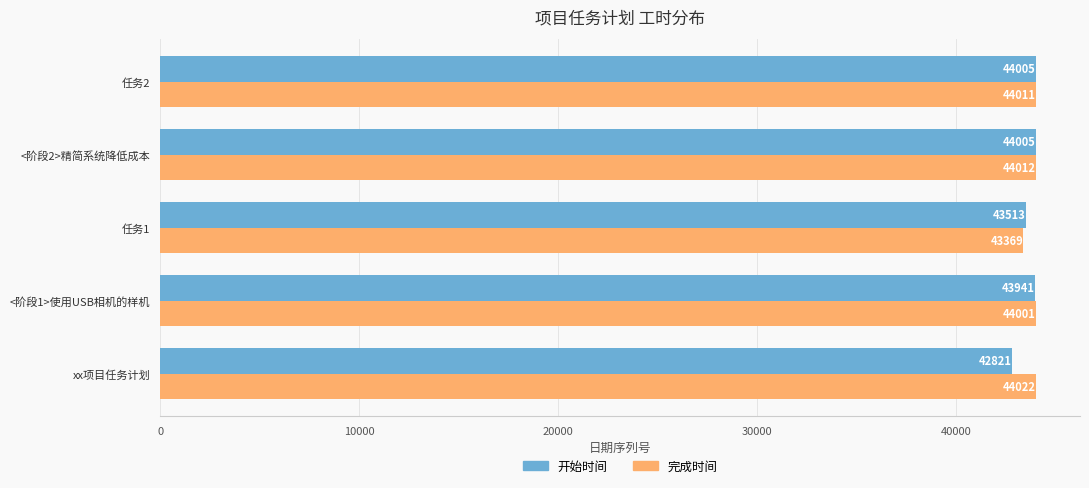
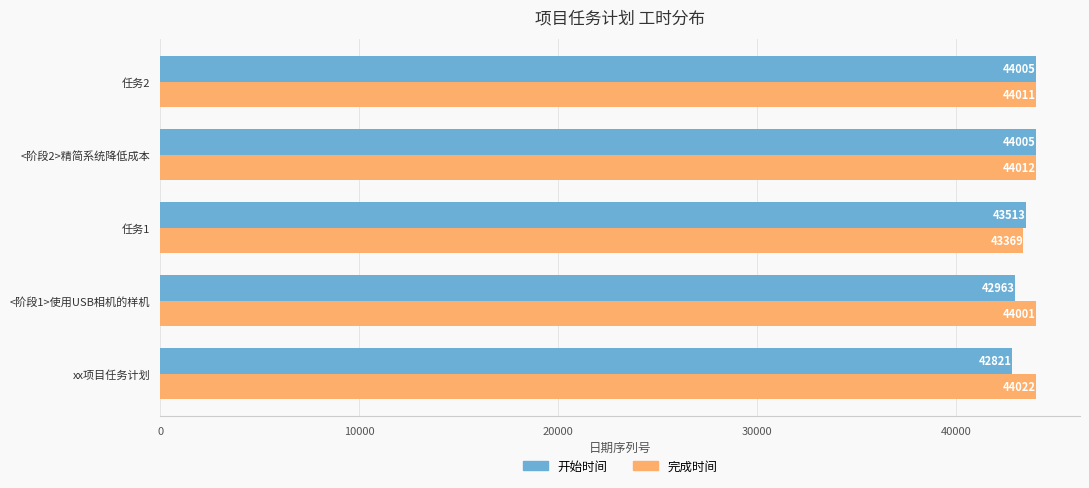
开始时间, <阶段1>使用USB相机的样机: 43941 -> 42963
